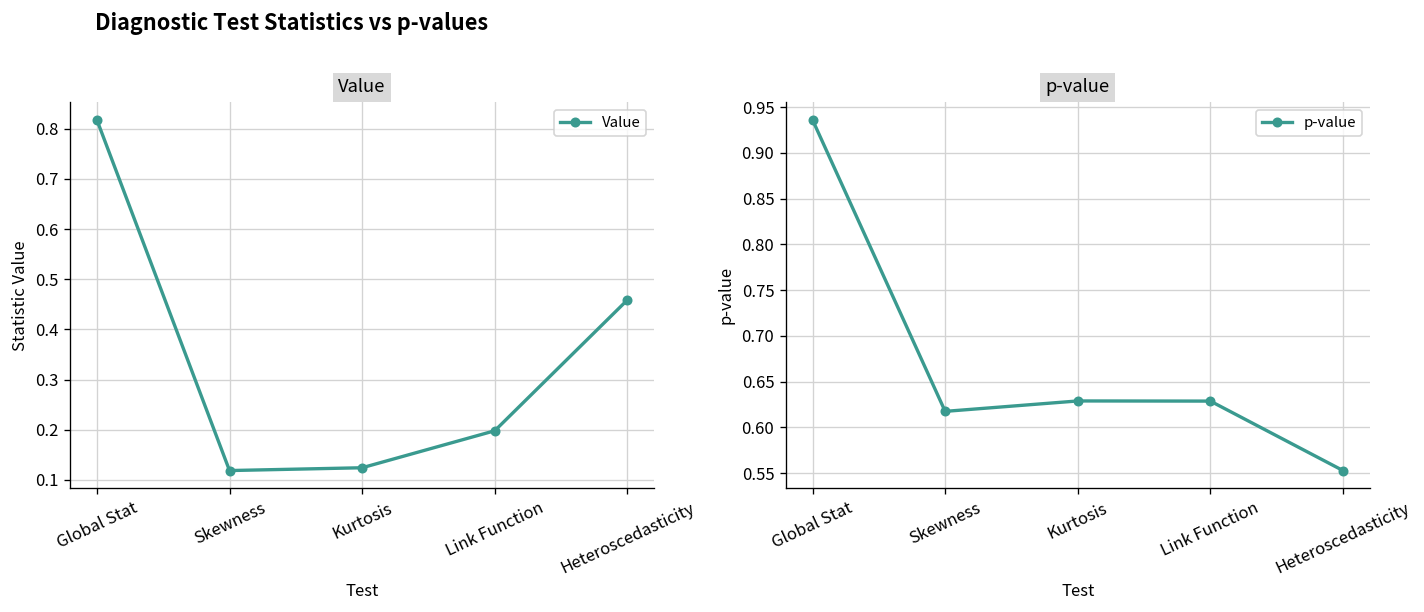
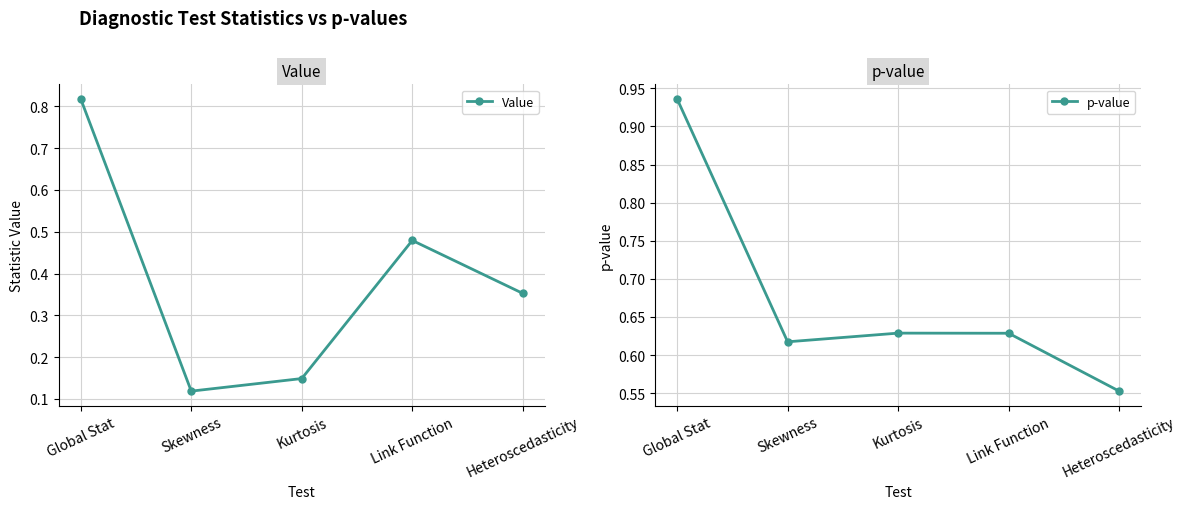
Value, Kurtosis: 0.12 -> 0.15
Value, Link Function: 0.20 -> 0.48
Value, Heteroscedasticity: 0.46 -> 0.35
